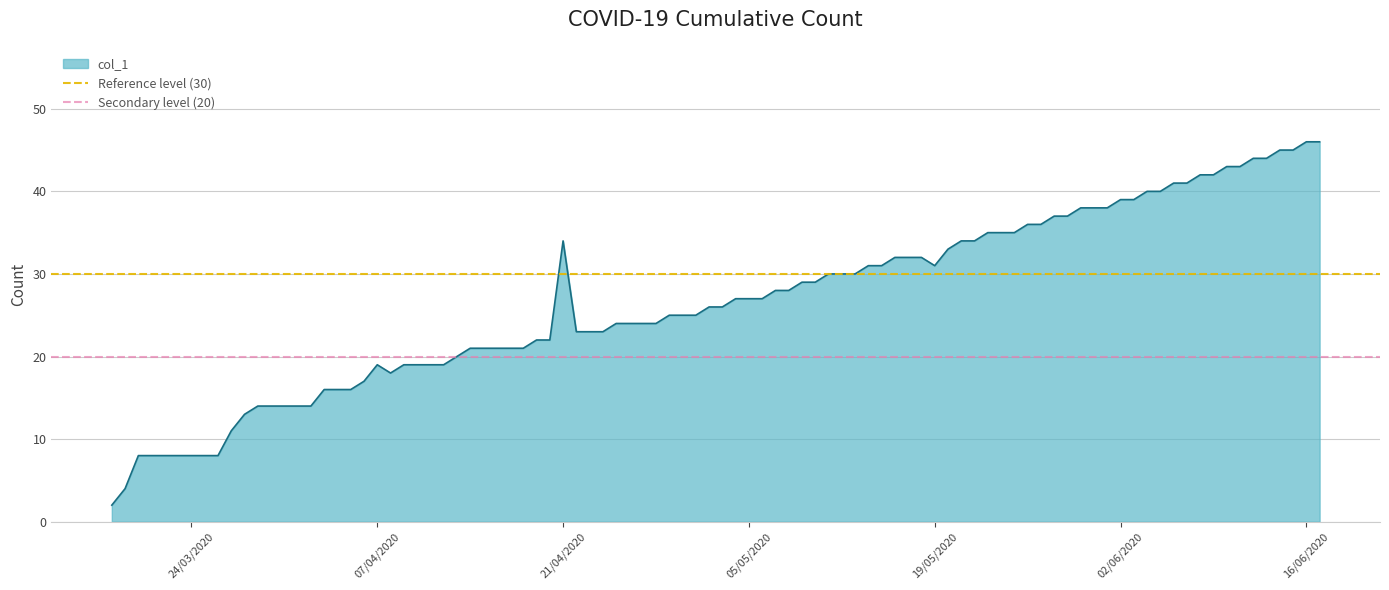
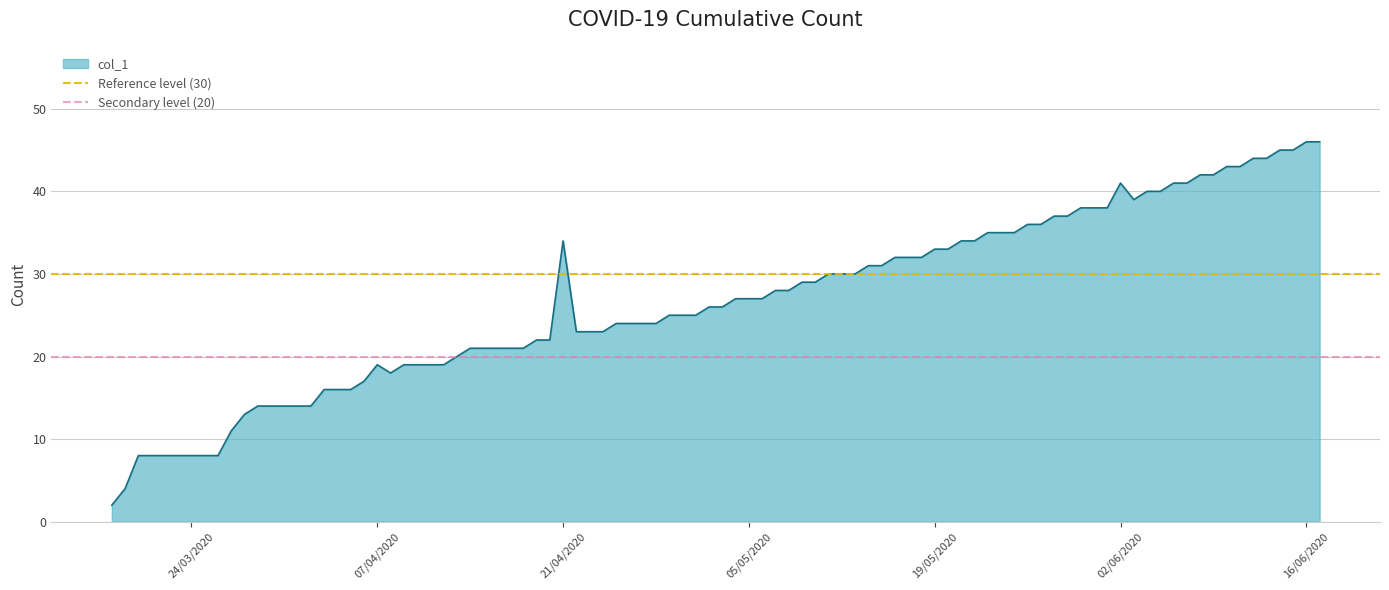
19/05/2020: 31 -> 33
02/06/2020: 39 -> 41
